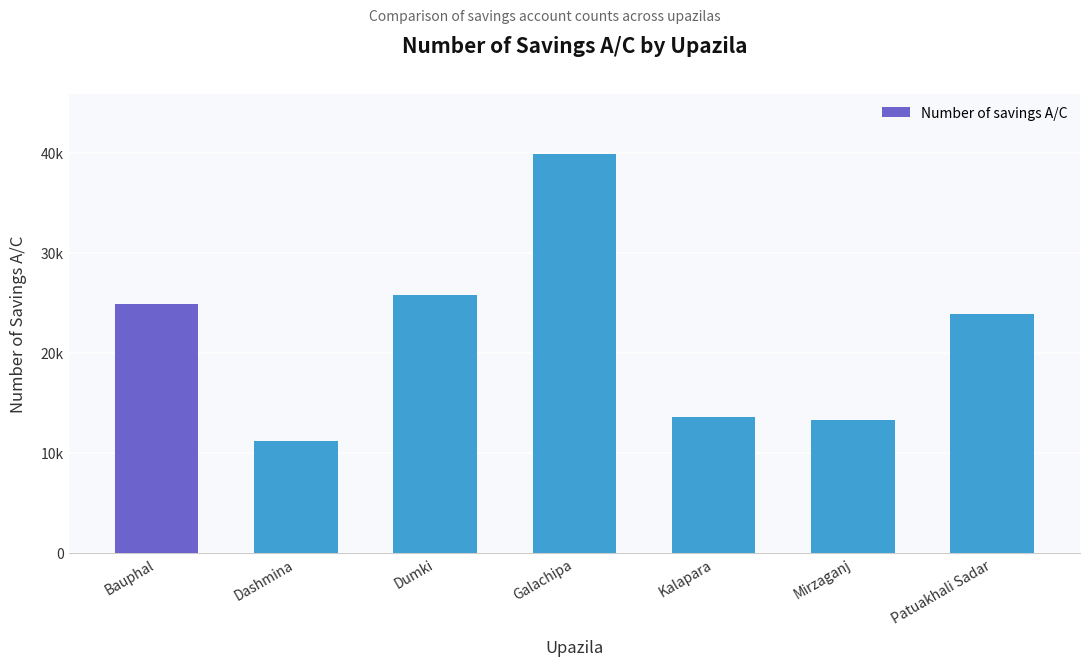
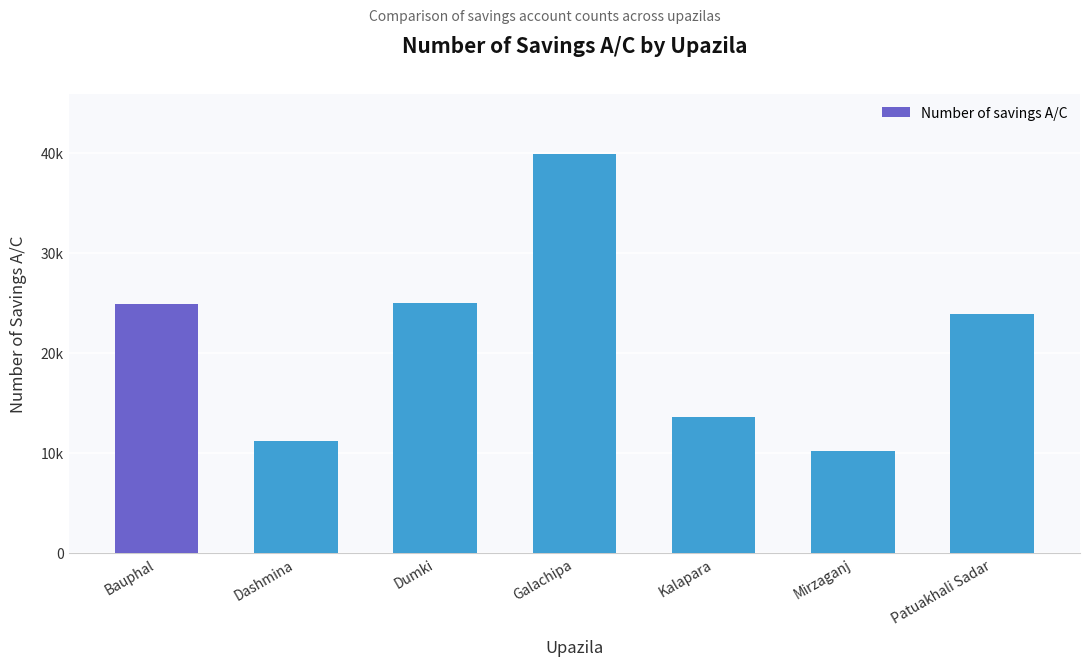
Dumki: 25800 -> 24900
Mirzaganj: 13200 -> 10200
